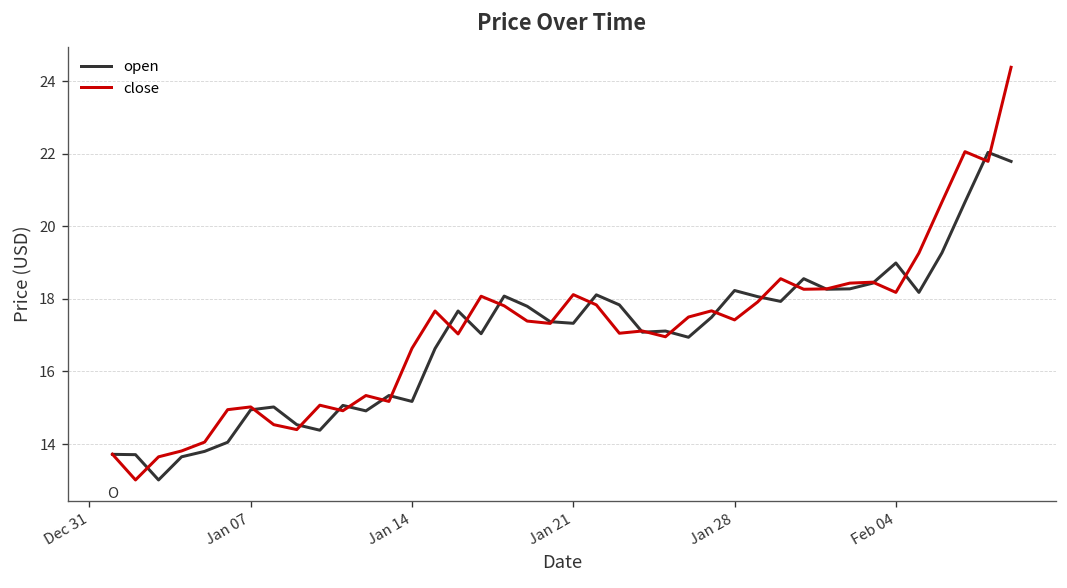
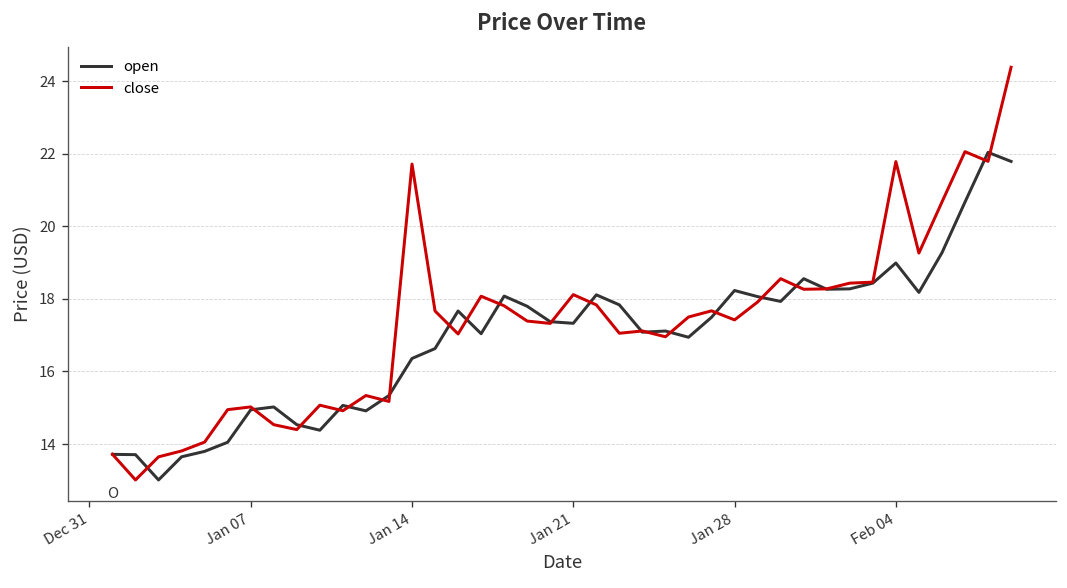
open, Jan 14: 15.2 -> 16.4
close, Jan 14: 16.6 -> 21.7
close, Feb 04: 18.2 -> 21.8
